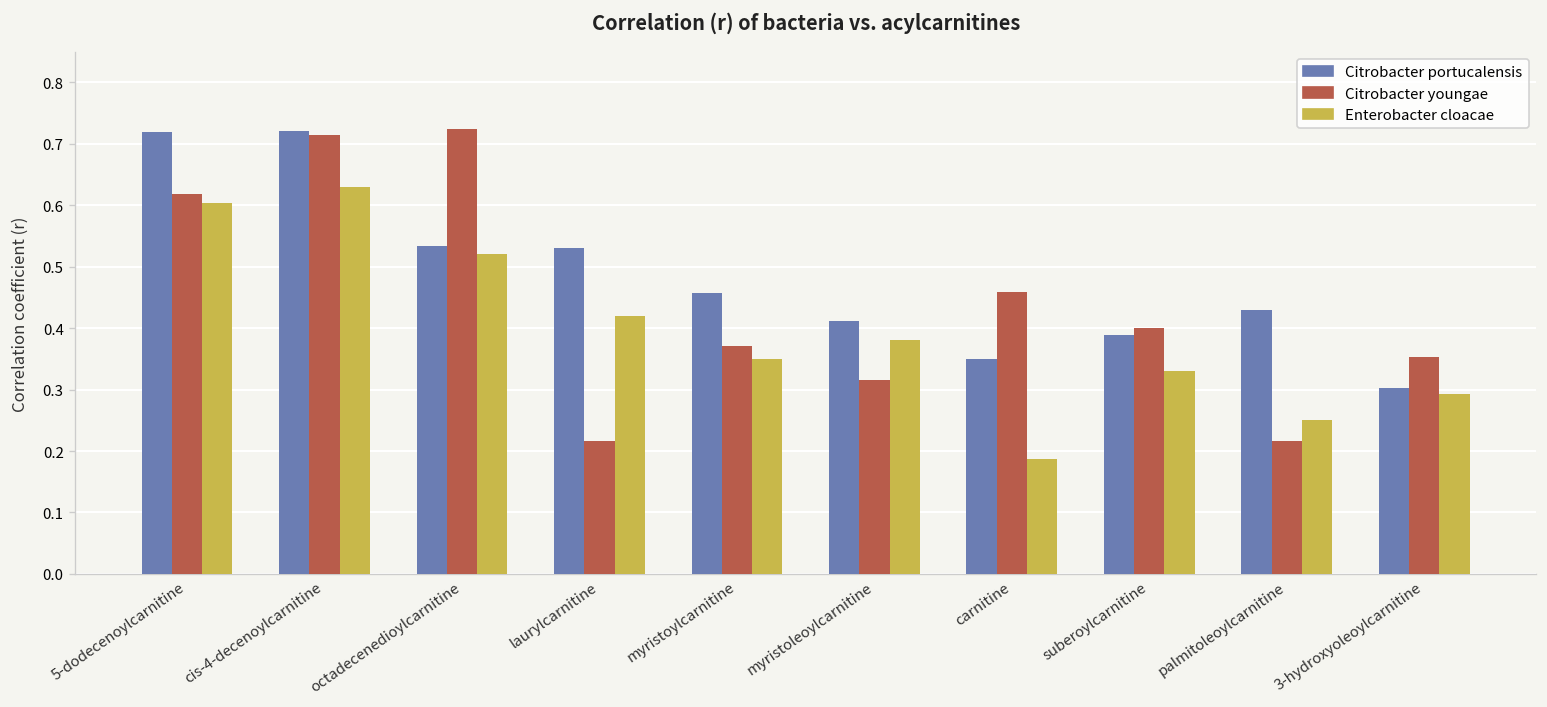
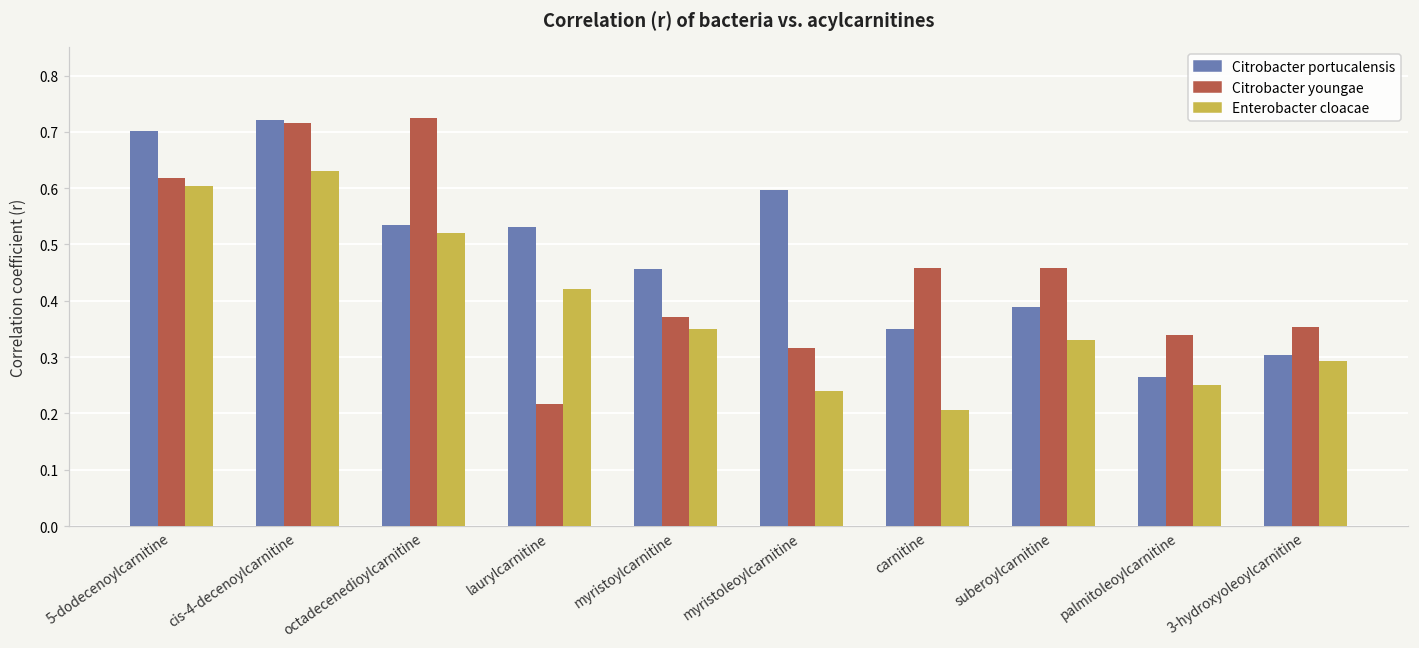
Citrobacter portucalensis, 5-dodecenoylcarnitine: 0.72 -> 0.70
Citrobacter portucalensis, myristoleoylcarnitine: 0.41 -> 0.60
Enterobacter cloacae, myristoleoylcarnitine: 0.38 -> 0.24
Enterobacter cloacae, carnitine: 0.19 -> 0.21
Citrobacter youngae, suberoylcarnitine: 0.40 -> 0.46
Citrobacter portucalensis, palmitoleoylcarnitine: 0.43 -> 0.26
Citrobacter youngae, palmitoleoylcarnitine: 0.22 -> 0.34
